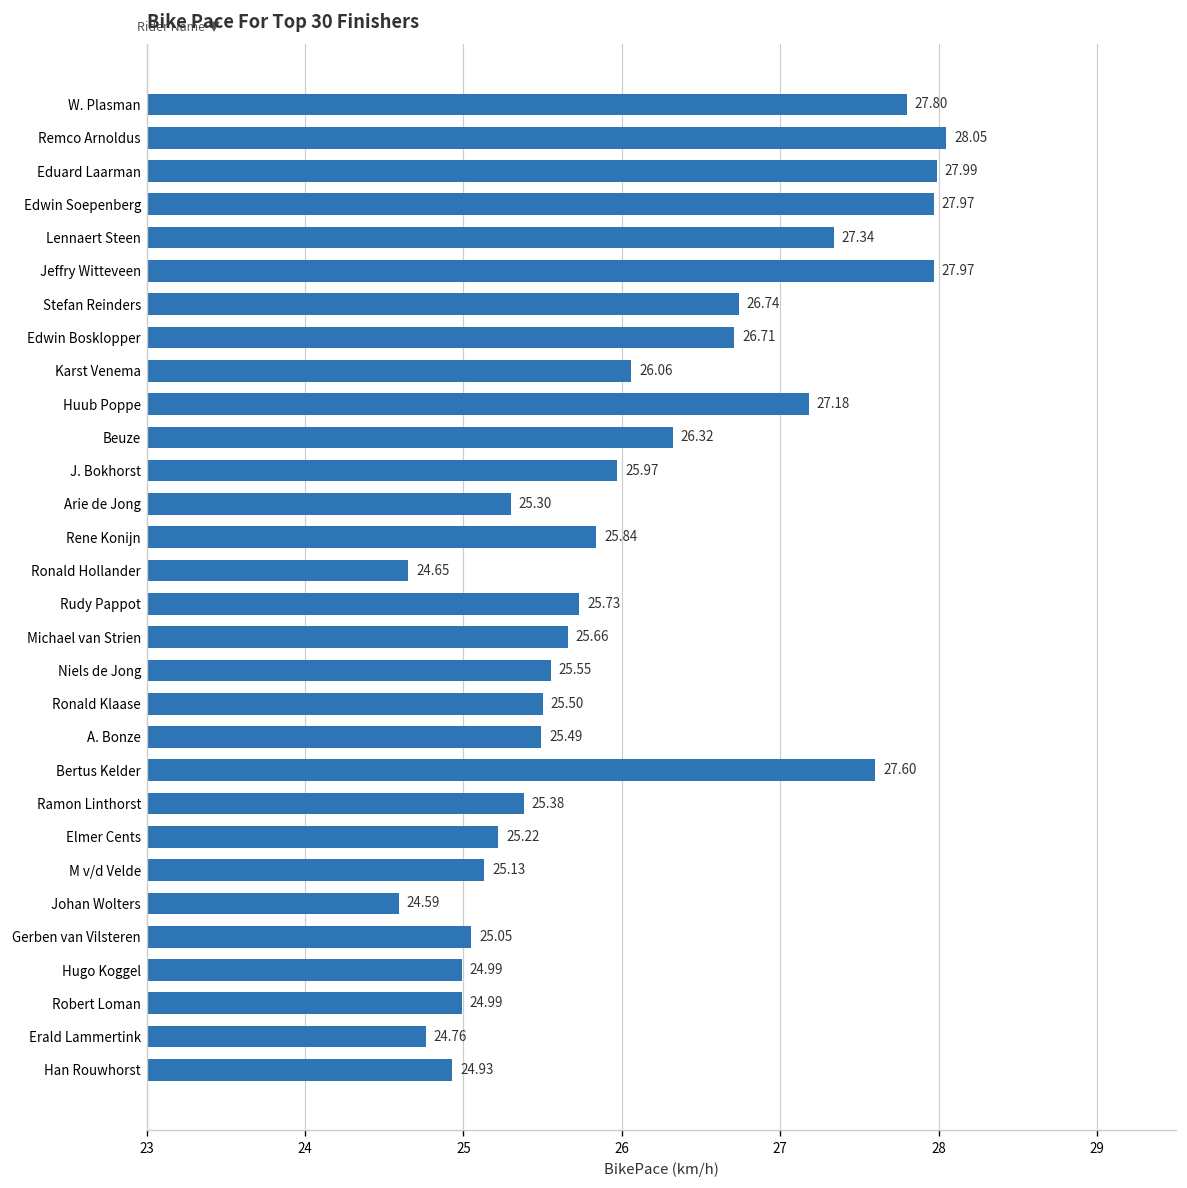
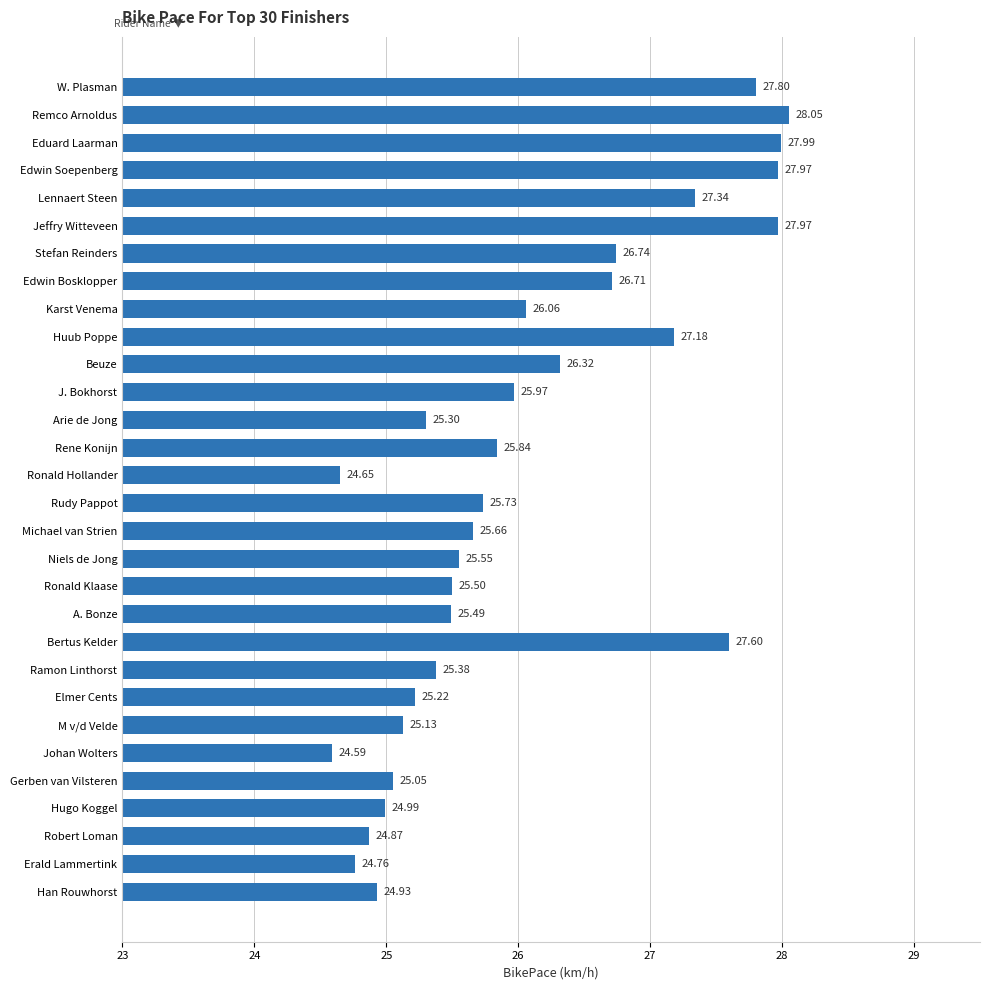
Robert Loman: 24.99 -> 24.87
